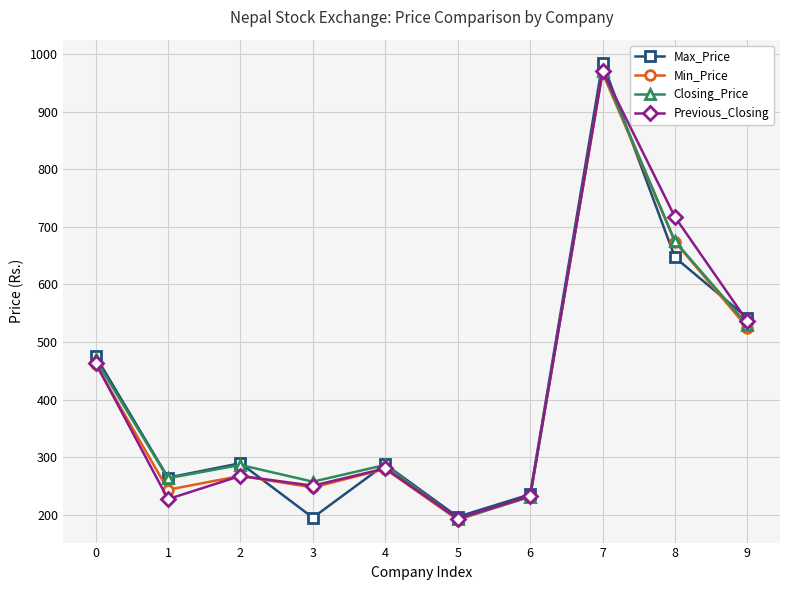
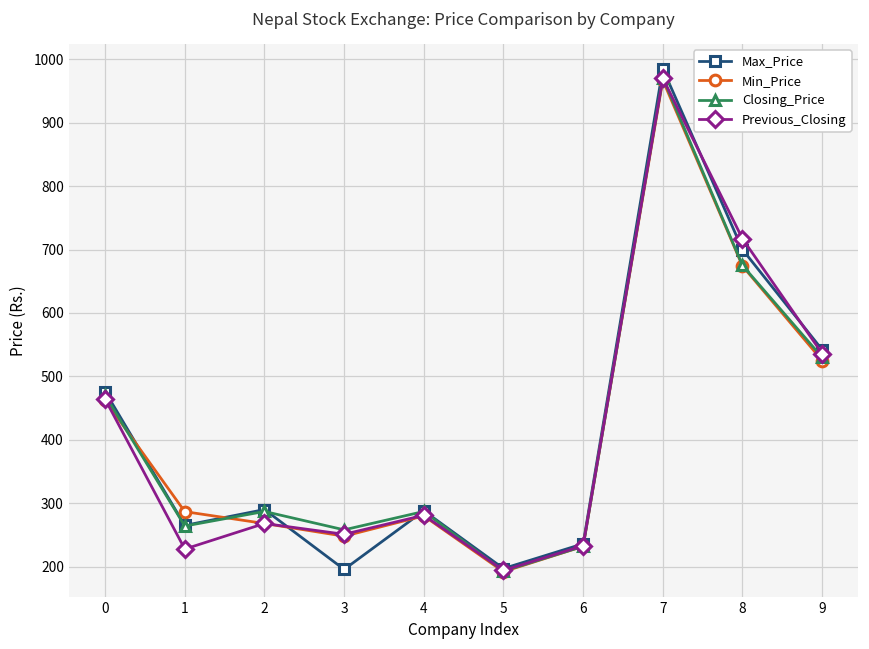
Min_Price, 1: 240 -> 290
Max_Price, 8: 650 -> 700
